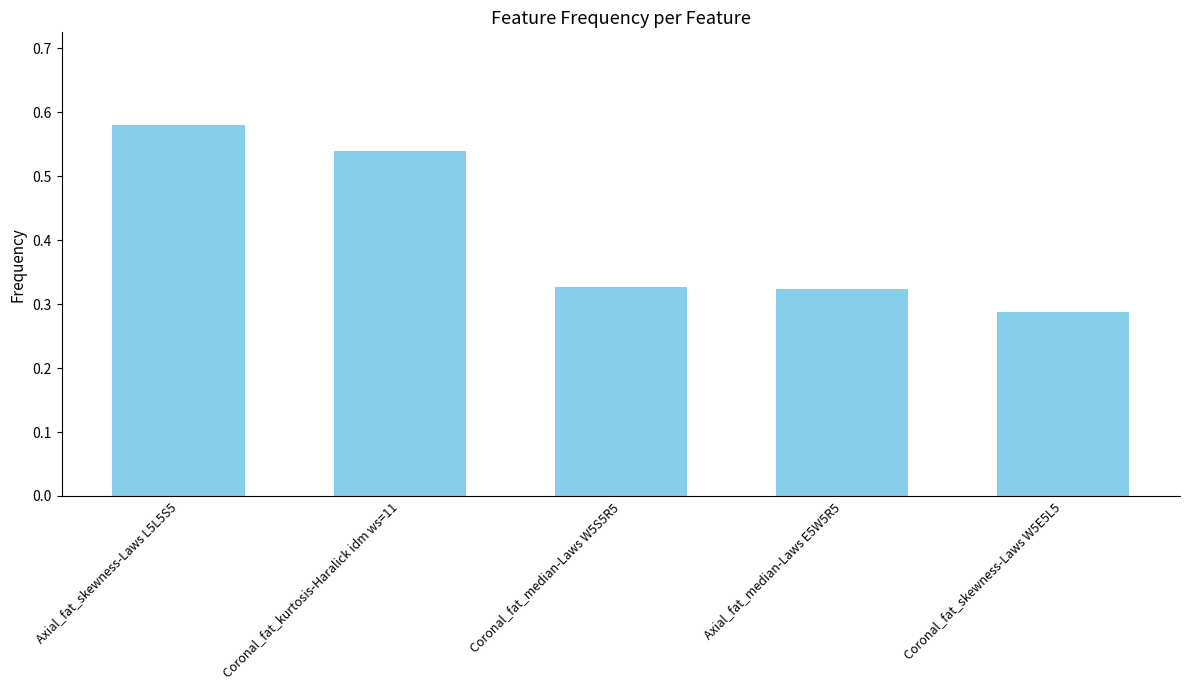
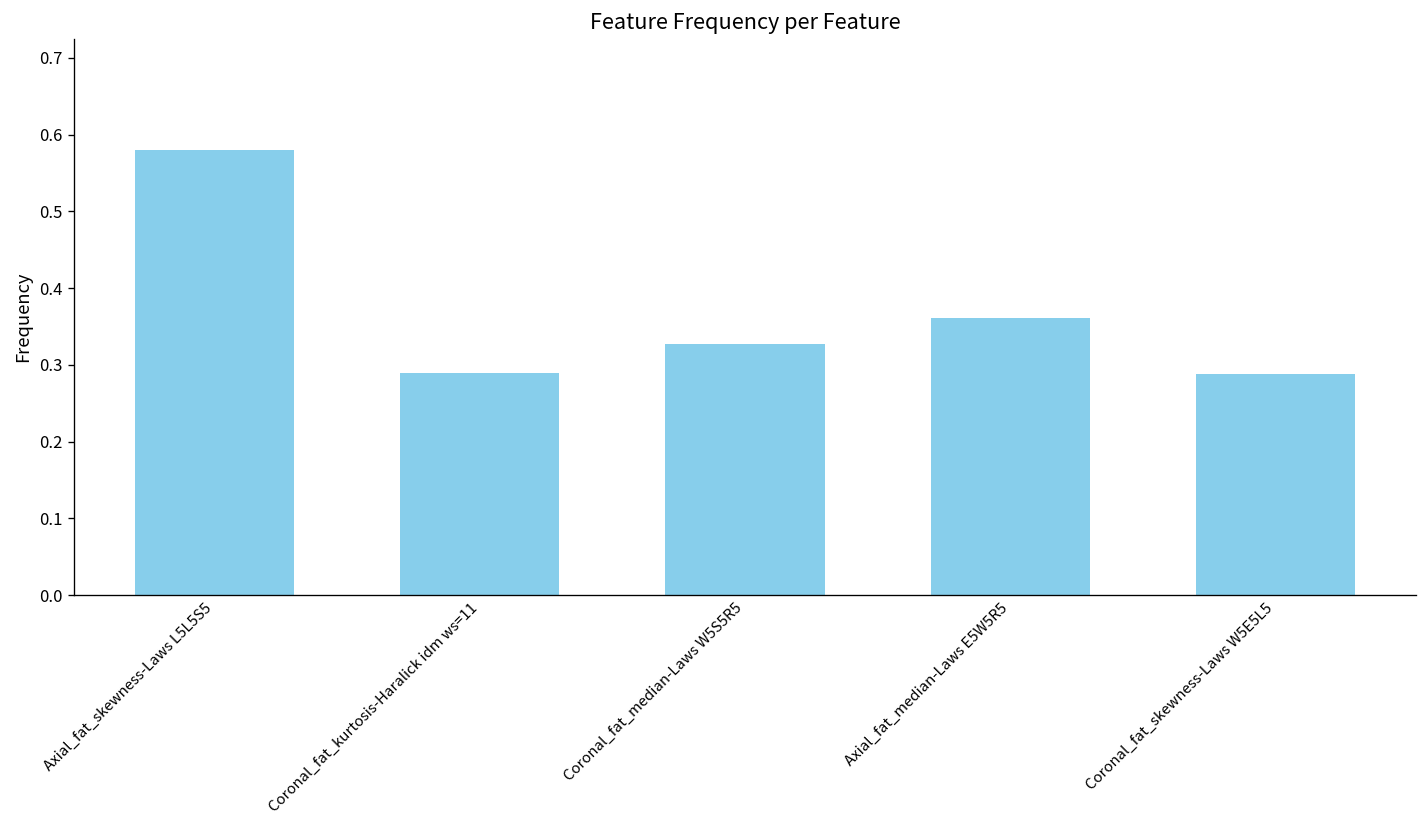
Coronal_fat_kurtosis-Haralick idm ws=11: 0.54 -> 0.29
Axial_fat_median-Laws E5W5R5: 0.32 -> 0.36
